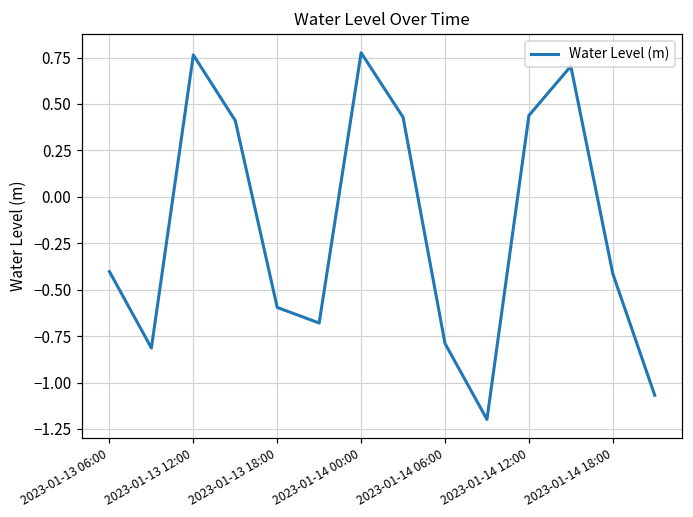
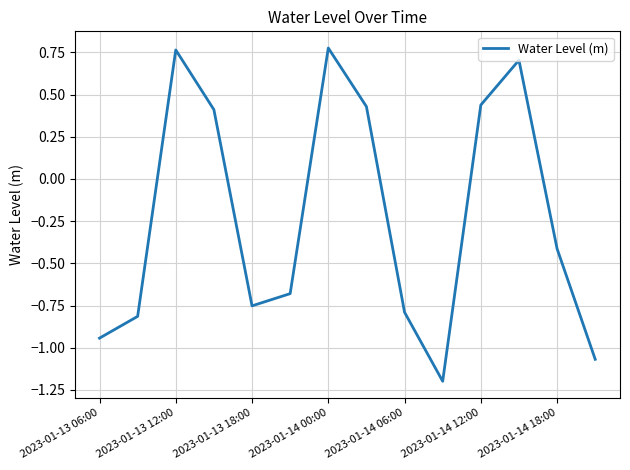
2023-01-13 06:00: -0.40 -> -0.94
2023-01-13 18:00: -0.60 -> -0.75
